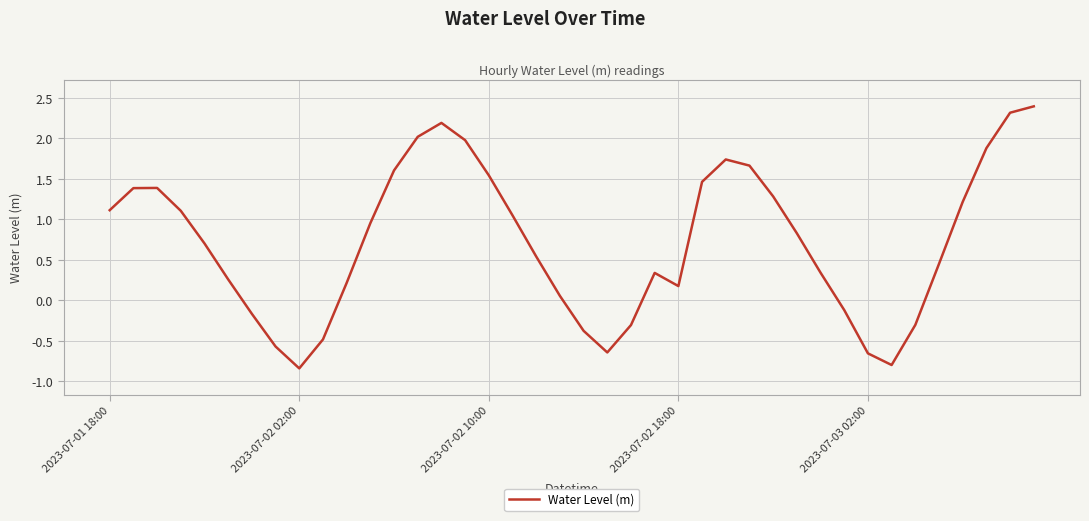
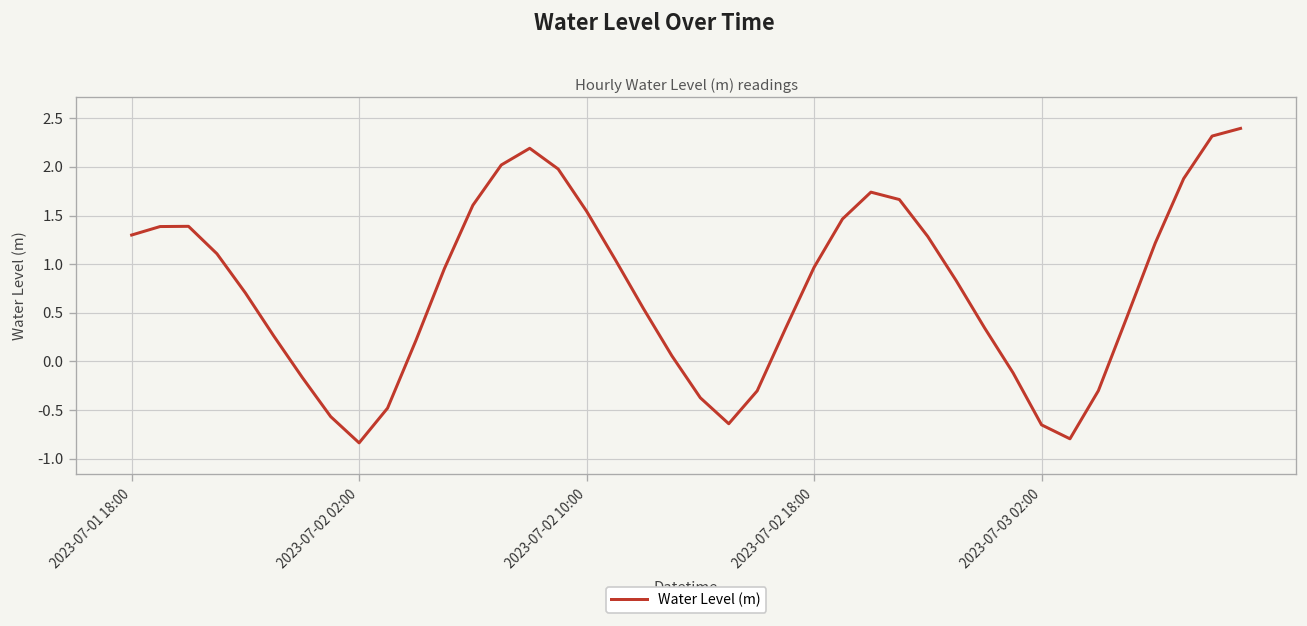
2023-07-01 18:00: 1.1 -> 1.3
2023-07-02 18:00: 0.2 -> 1.0
